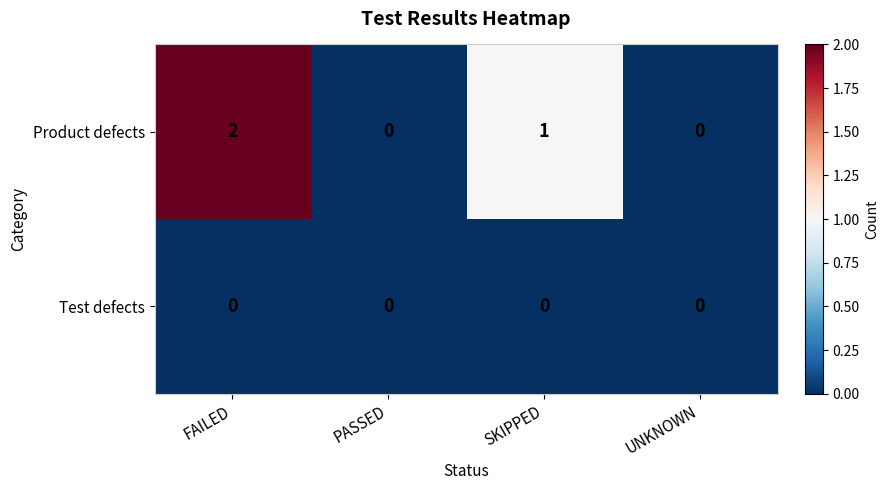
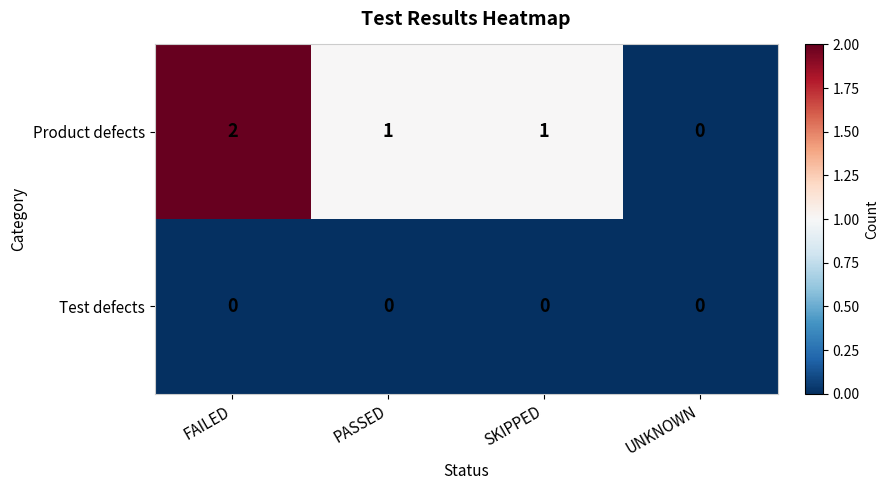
Product defects, PASSED: 0 -> 1
